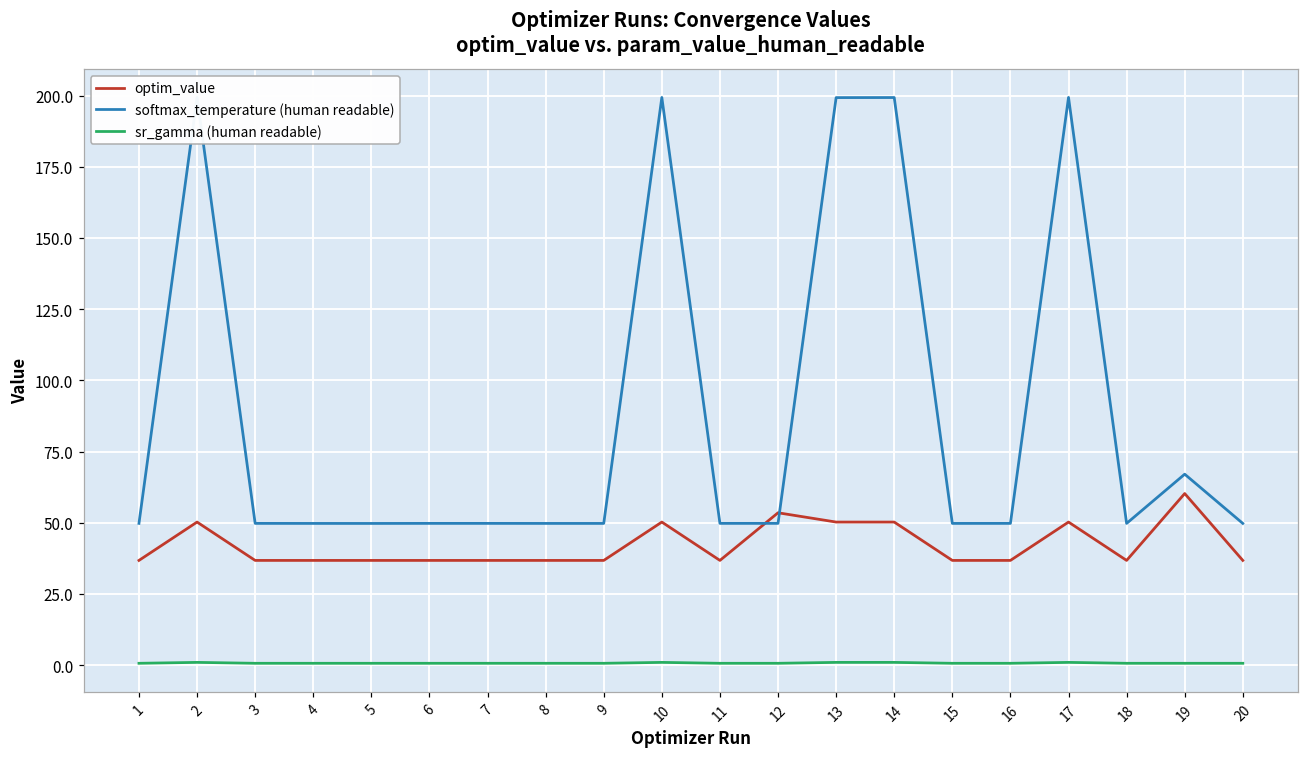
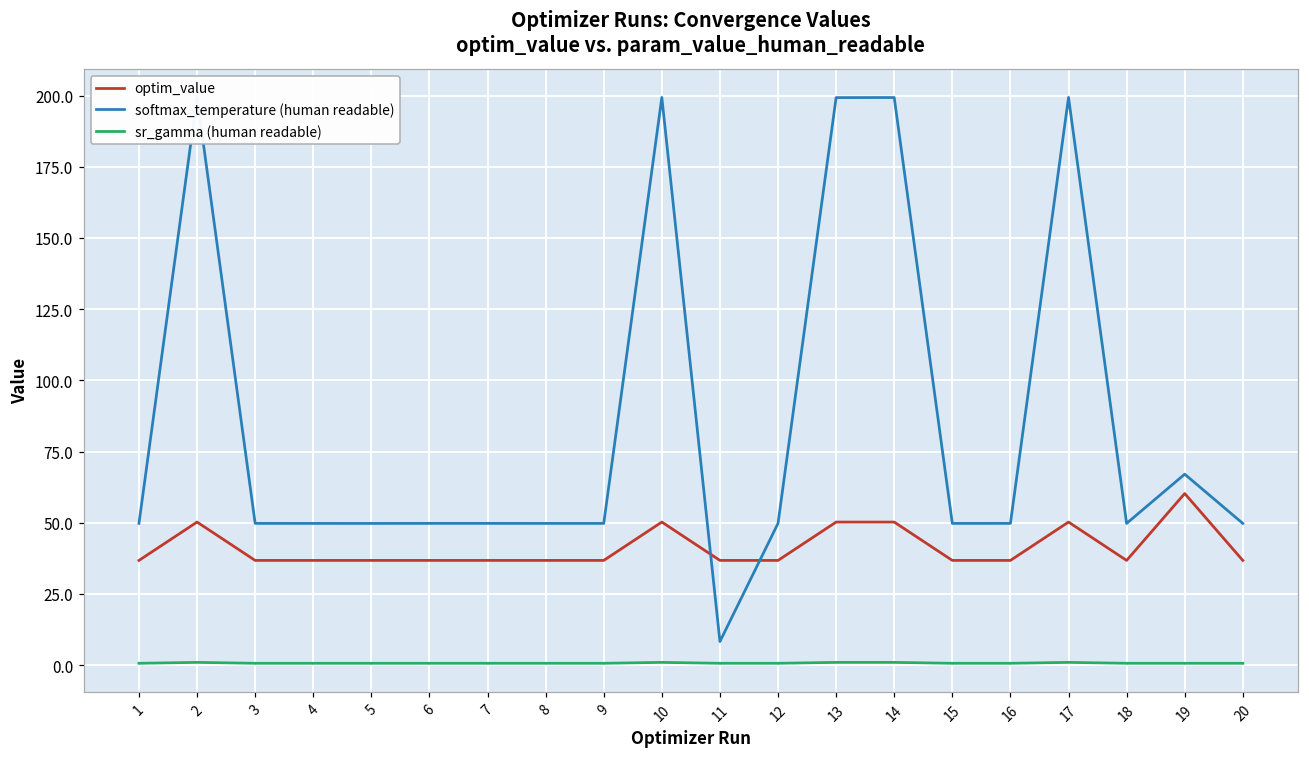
softmax_temperature (human readable), 11: 50 -> 8
optim_value, 12: 54 -> 37
